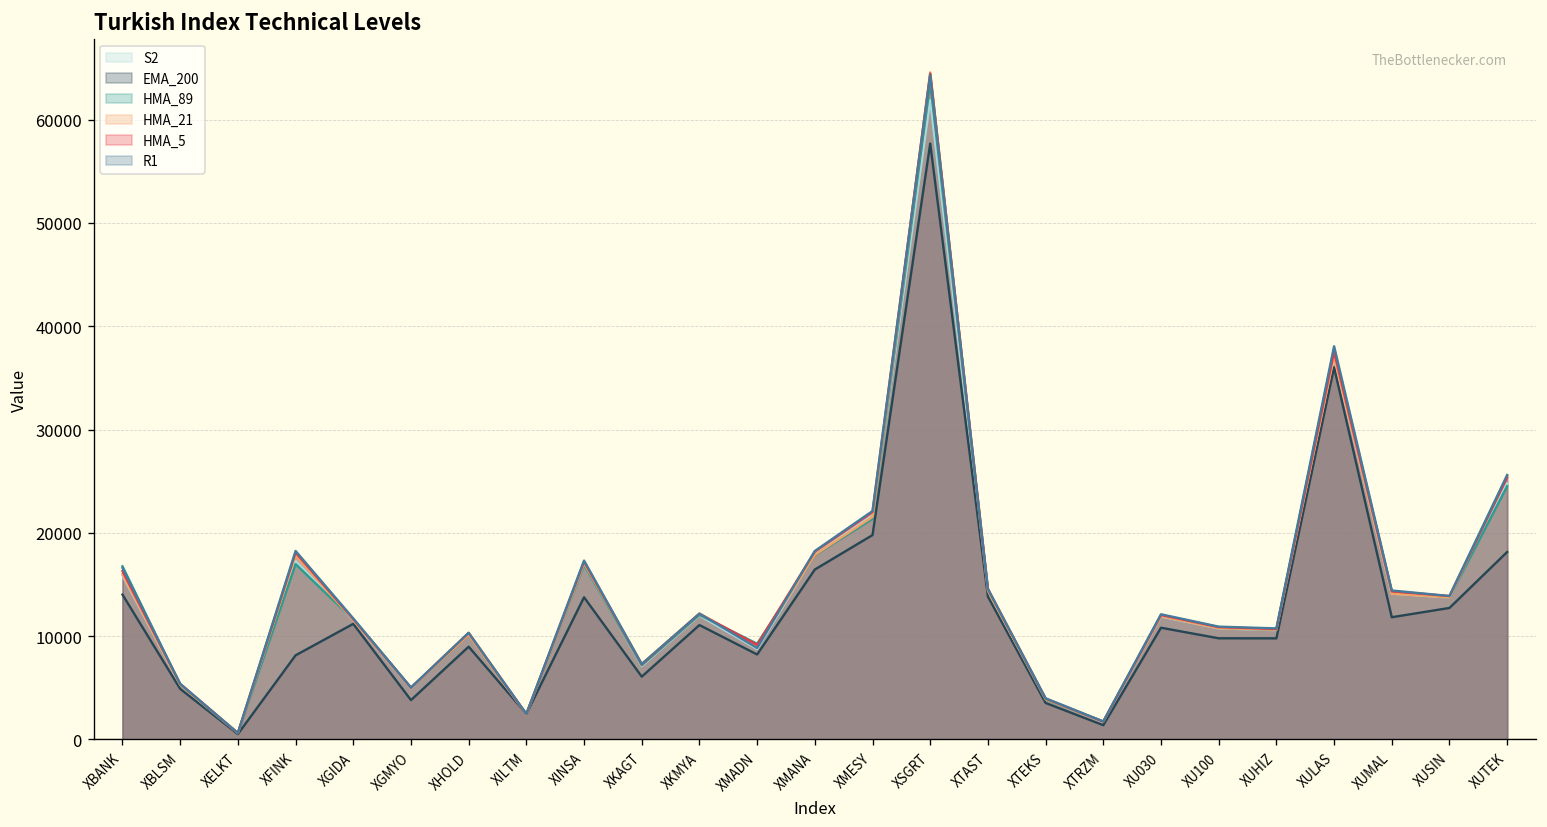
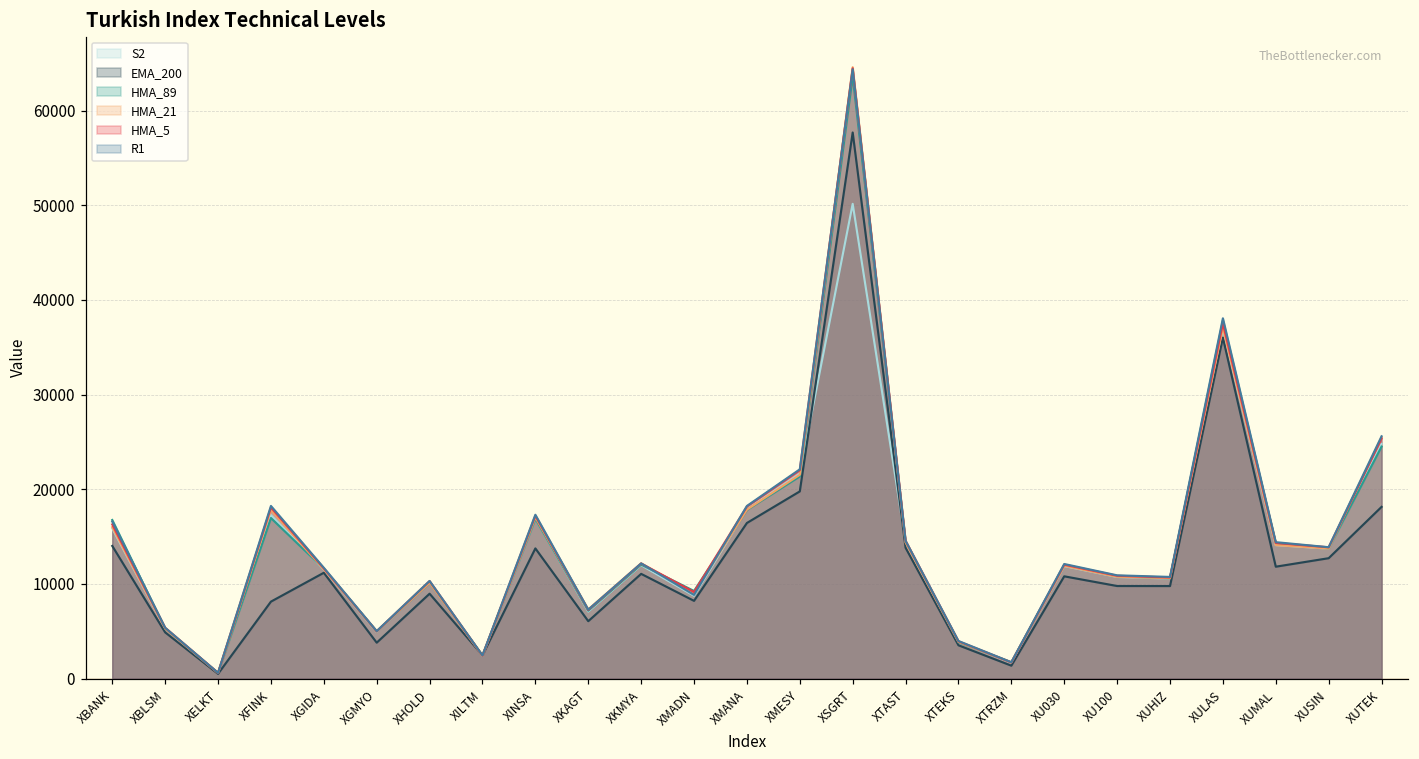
S2, XSGRT: 62000 -> 50000
